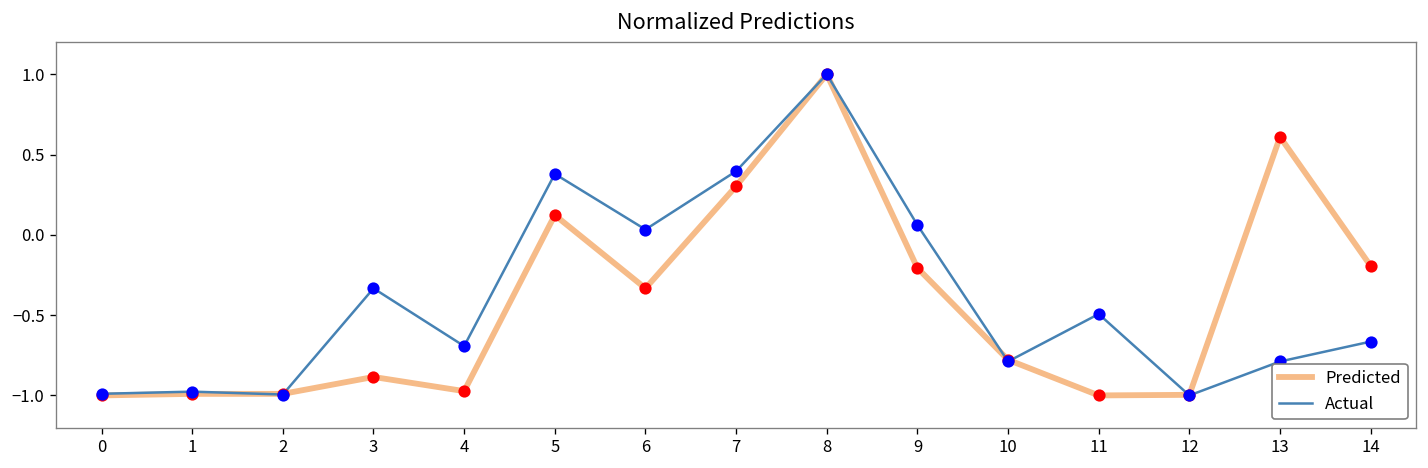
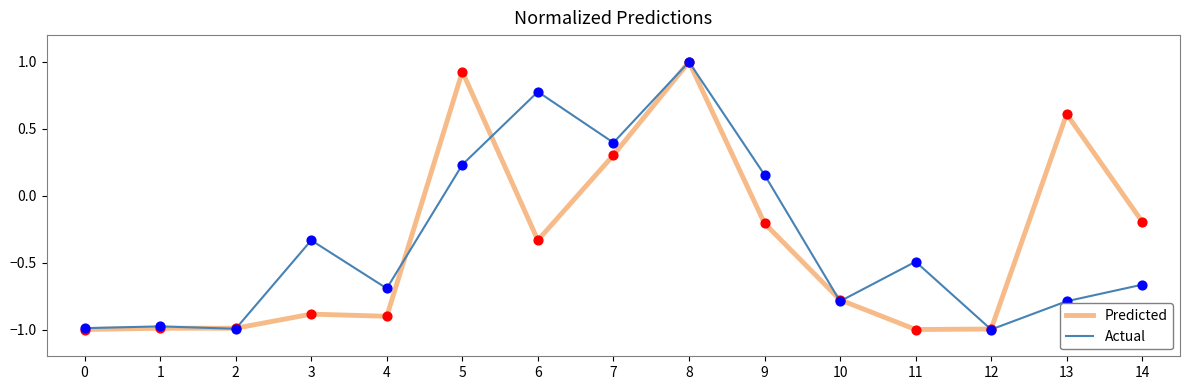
Predicted, 4: -0.97 -> -0.90
Predicted, 5: 0.12 -> 0.93
Actual, 5: 0.38 -> 0.23
Actual, 6: 0.03 -> 0.78
Actual, 9: 0.06 -> 0.16
